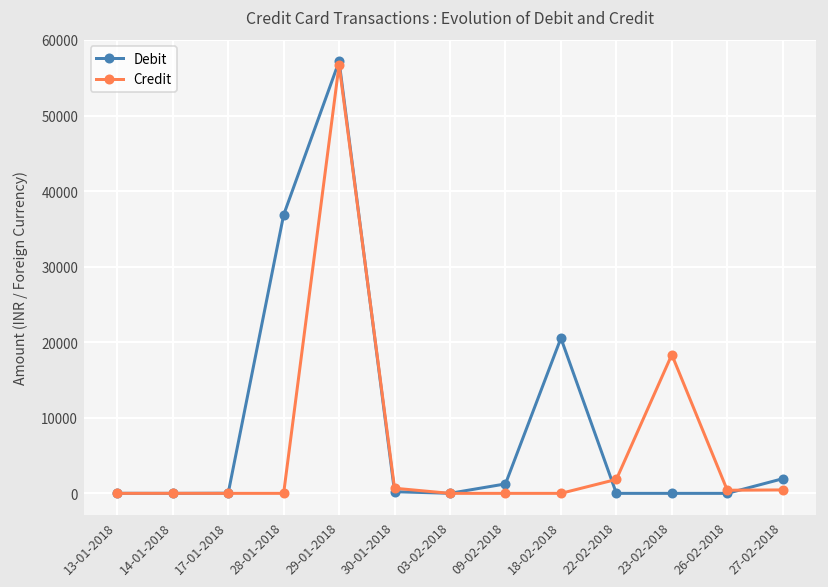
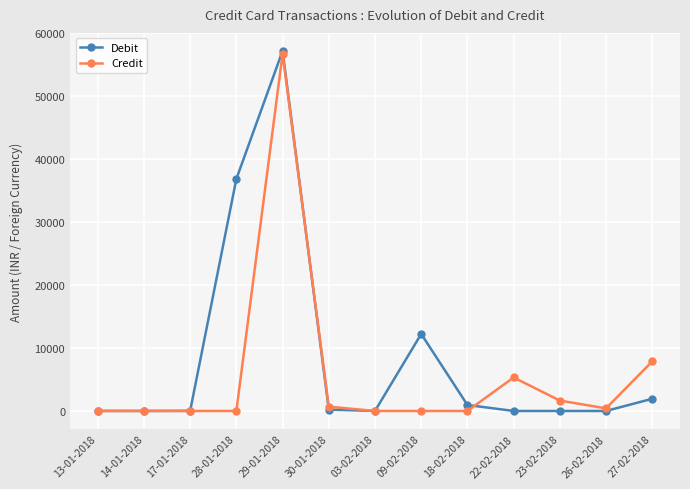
Debit, 09-02-2018: 1000 -> 12000
Debit, 18-02-2018: 21000 -> 1000
Credit, 22-02-2018: 2000 -> 5000
Credit, 23-02-2018: 18000 -> 2000
Credit, 27-02-2018: 0 -> 8000
